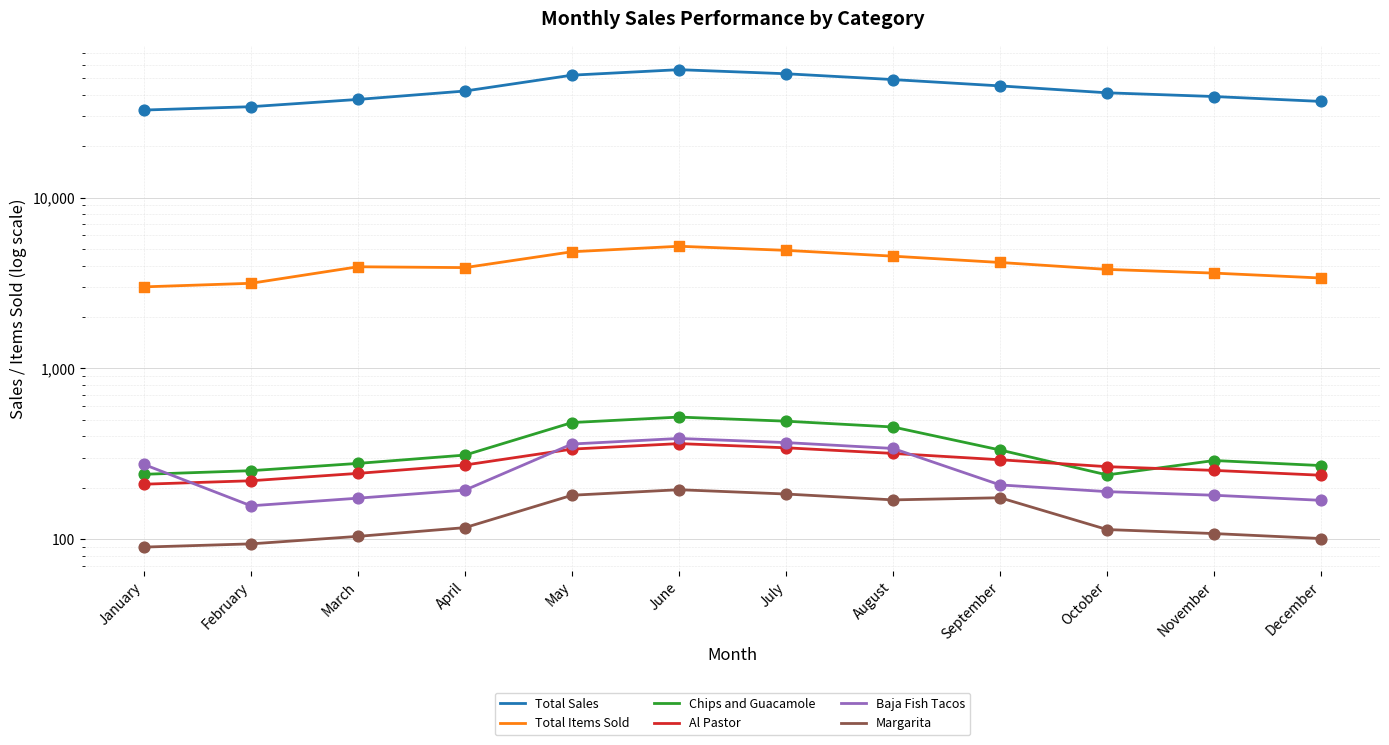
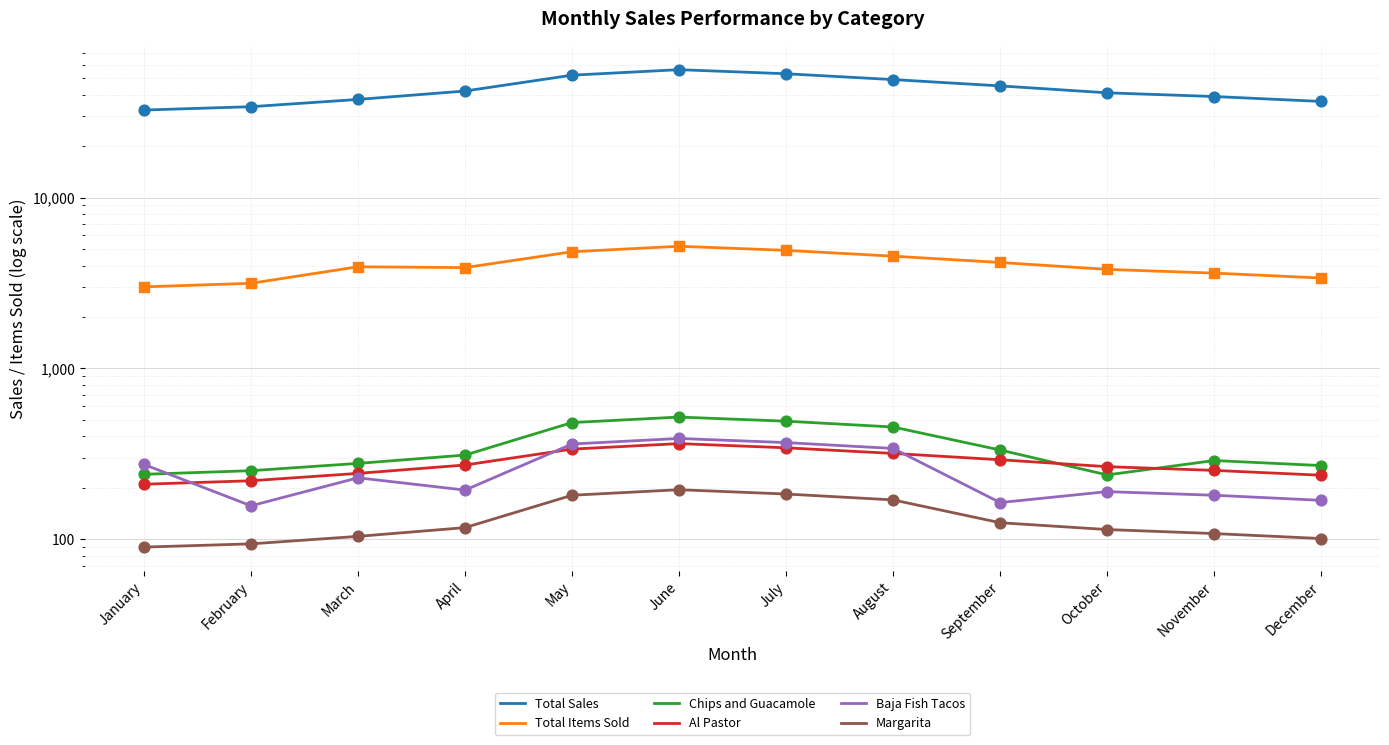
Baja Fish Tacos, March: 170 -> 230
Baja Fish Tacos, September: 210 -> 160
Margarita, September: 180 -> 130
